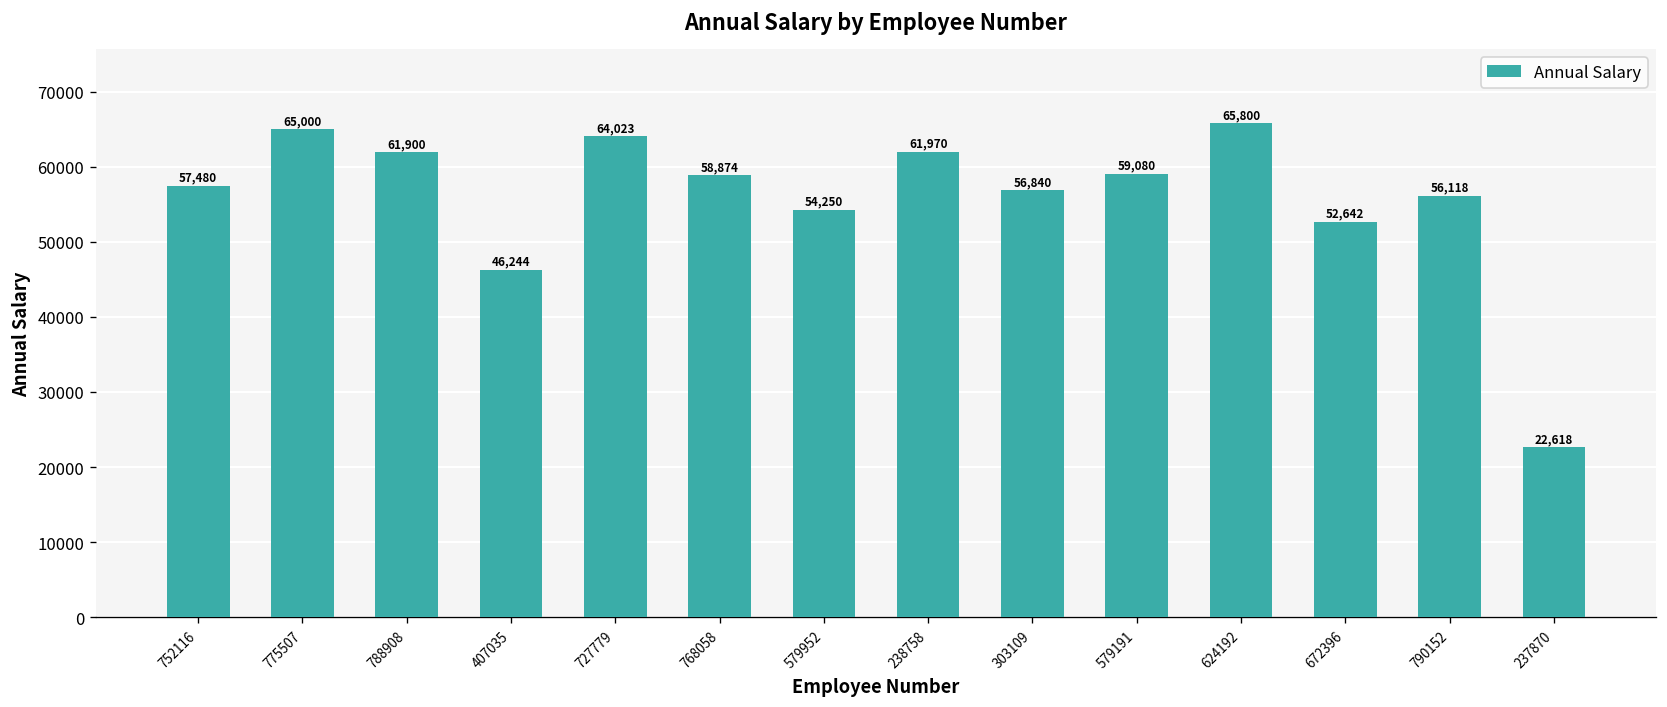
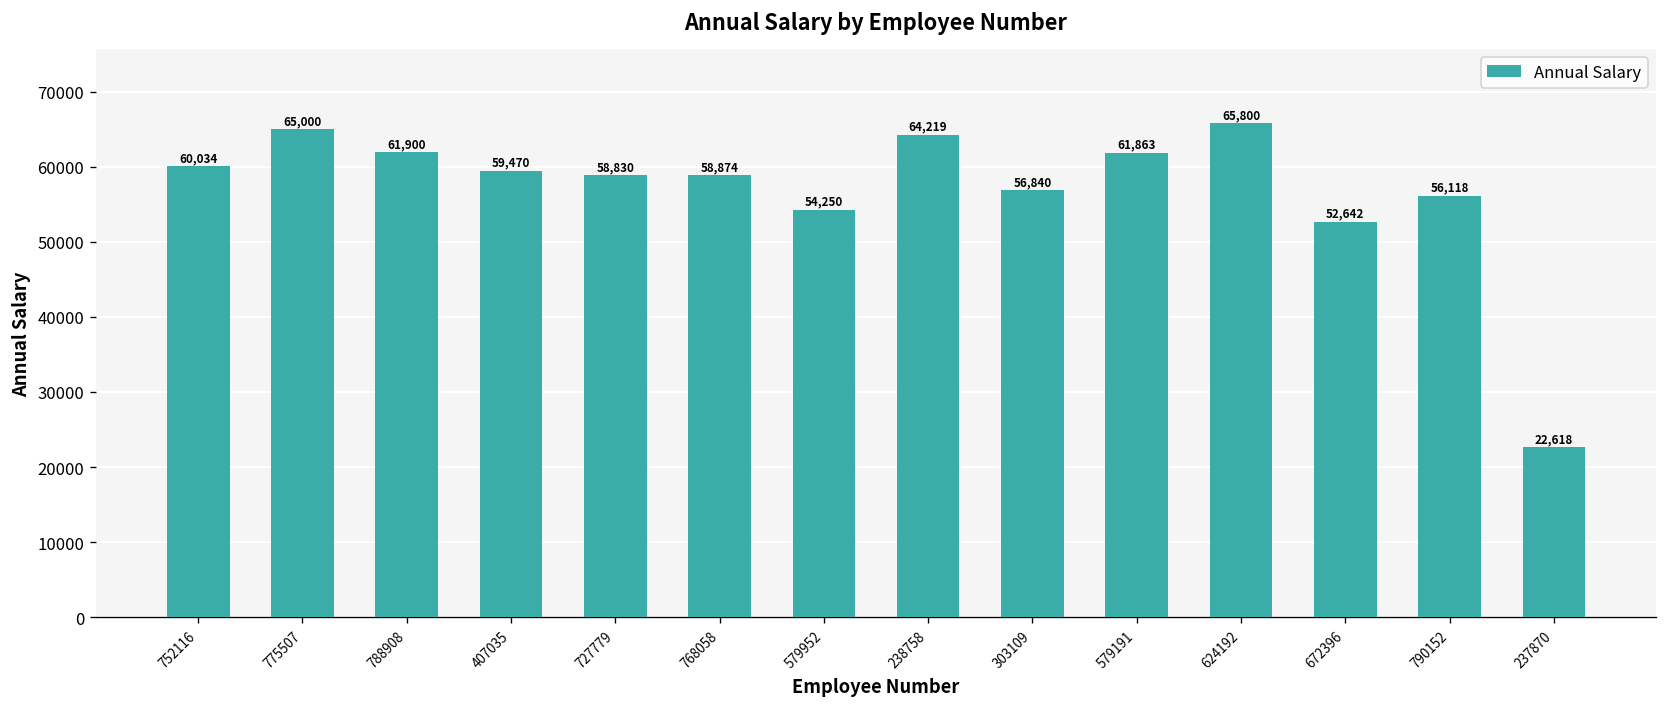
752116: 57,480 -> 60,034
407035: 46,244 -> 59,470
727779: 64,023 -> 58,830
238758: 61,970 -> 64,219
579191: 59,080 -> 61,863
